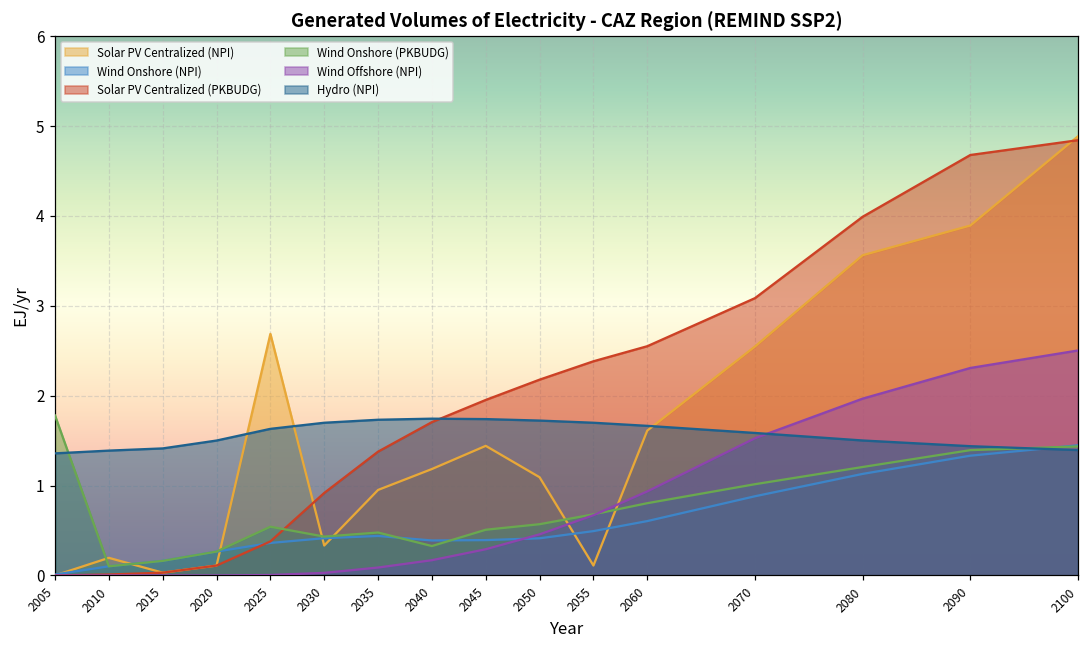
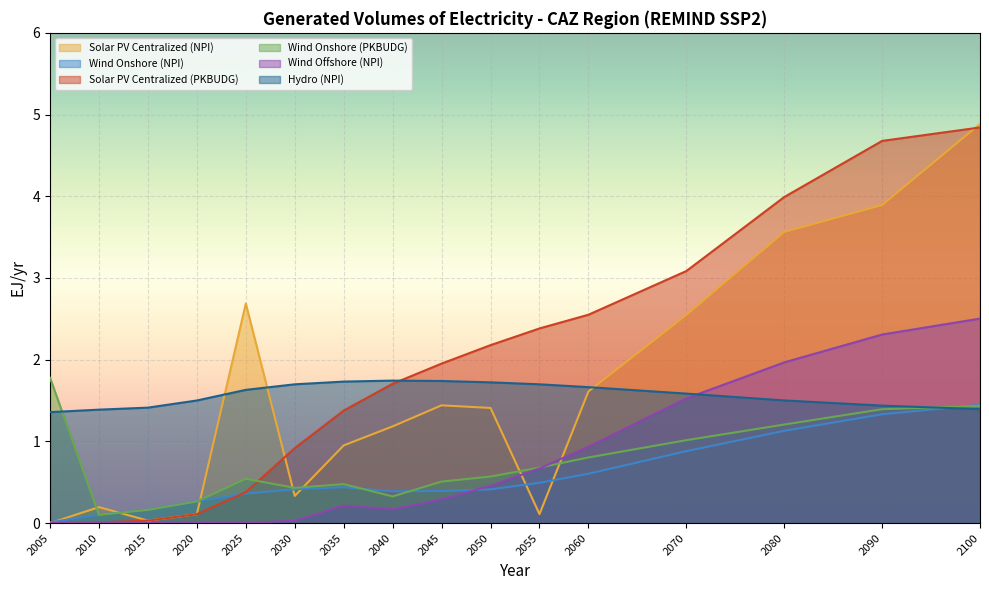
Wind Offshore (NPI), 2035: 0.1 -> 0.2
Solar PV Centralized (NPI), 2050: 1.1 -> 1.4
